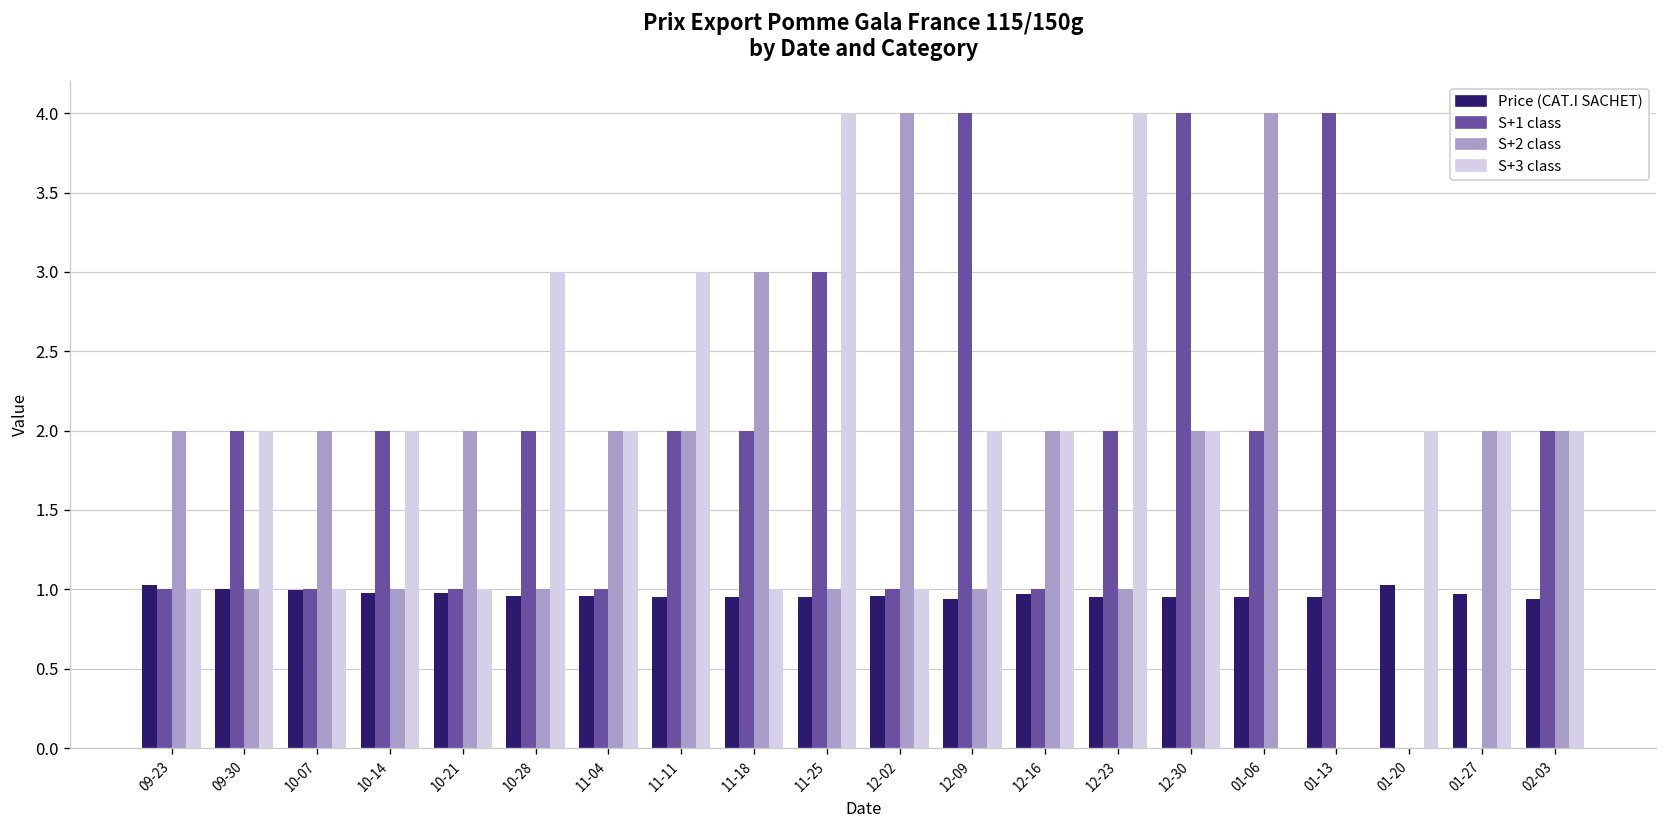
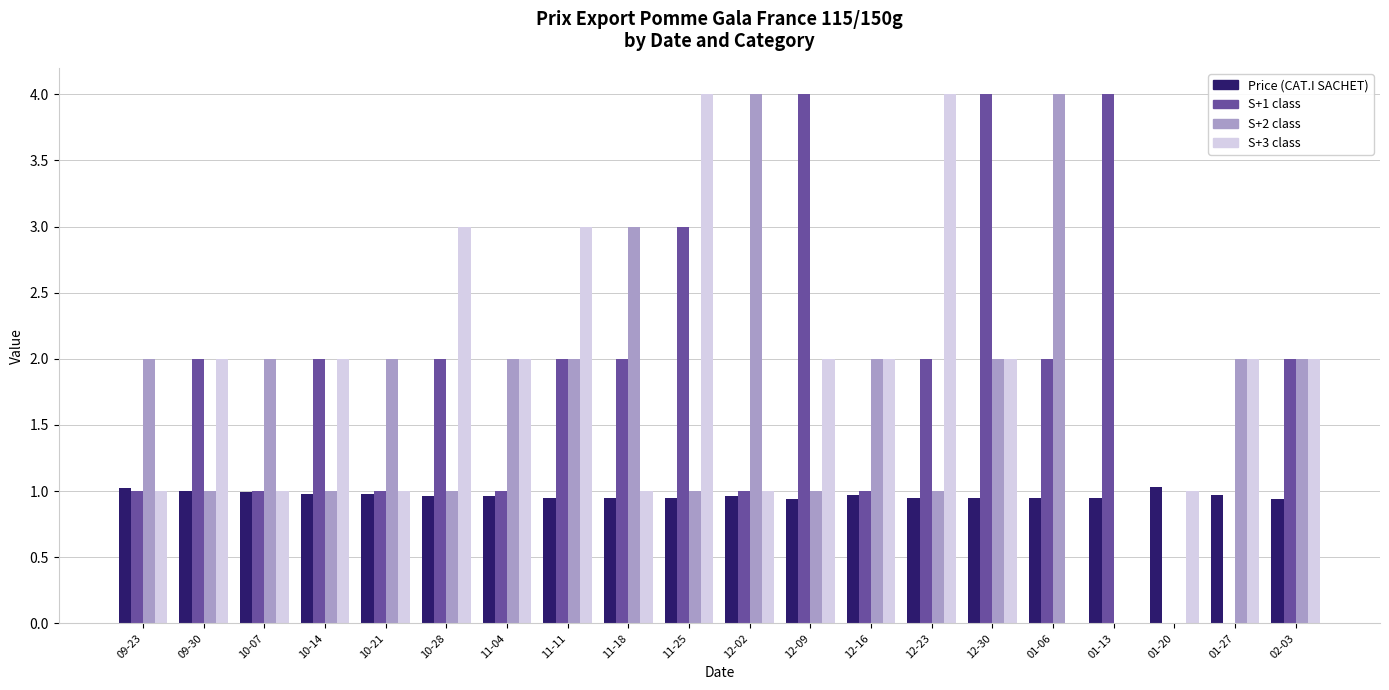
S+3 class, 01-20: 2 -> 1
